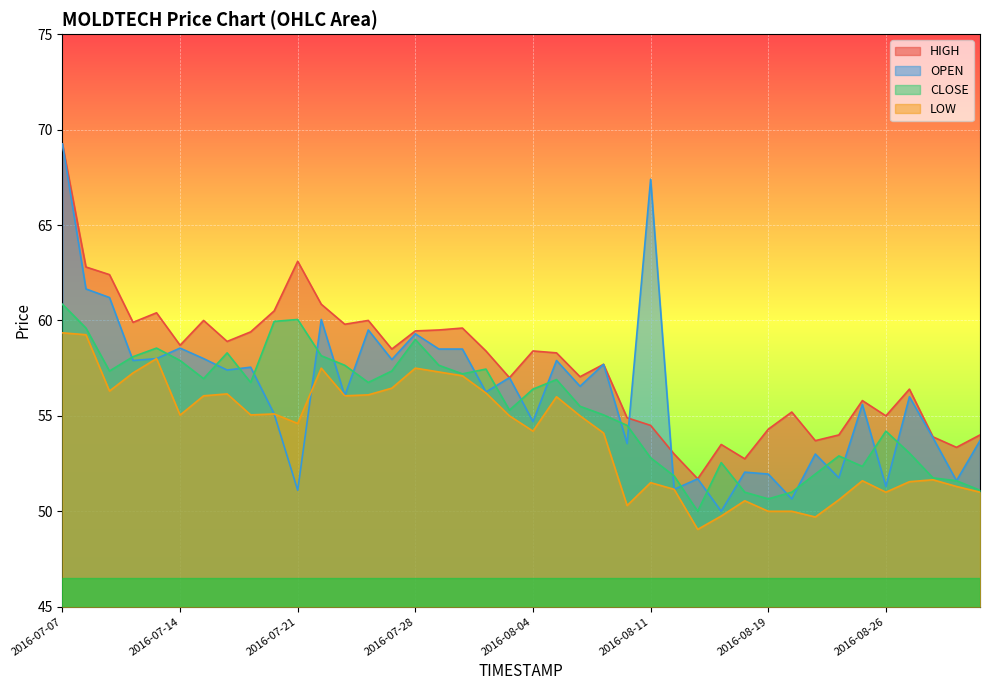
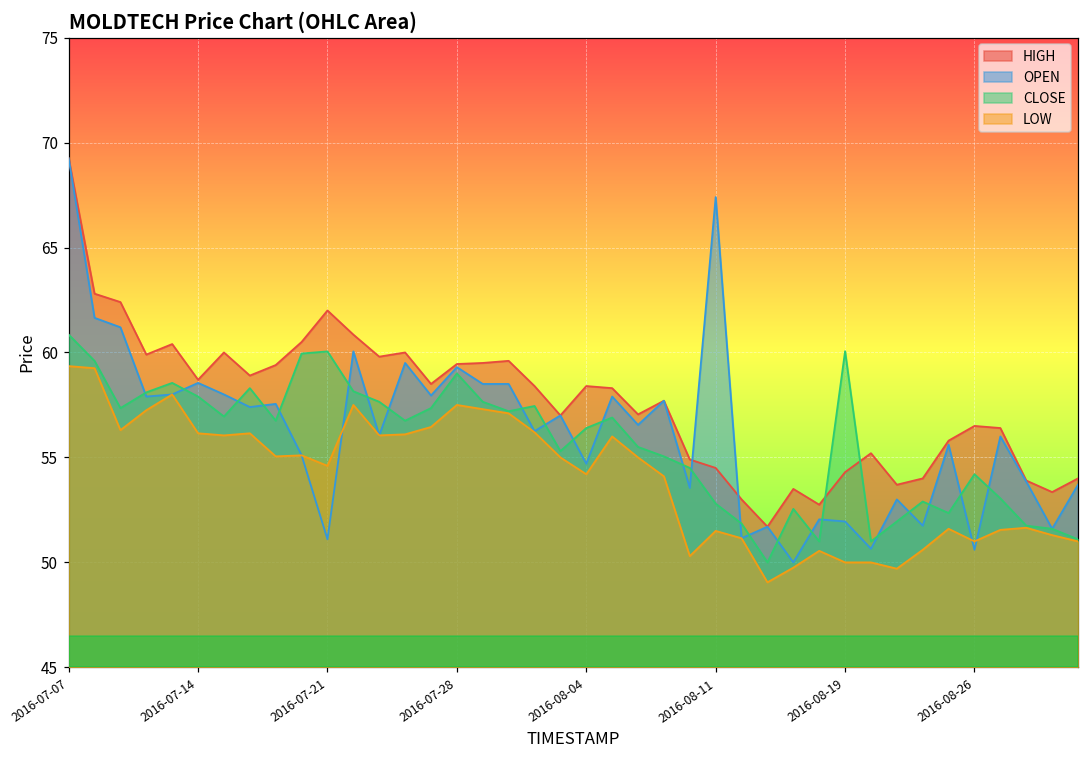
LOW, 2016-07-14: 55.0 -> 56.2
HIGH, 2016-07-21: 63.1 -> 62.0
CLOSE, 2016-08-19: 50.7 -> 60.1
HIGH, 2016-08-26: 55.0 -> 56.5
OPEN, 2016-08-26: 51.3 -> 50.6
